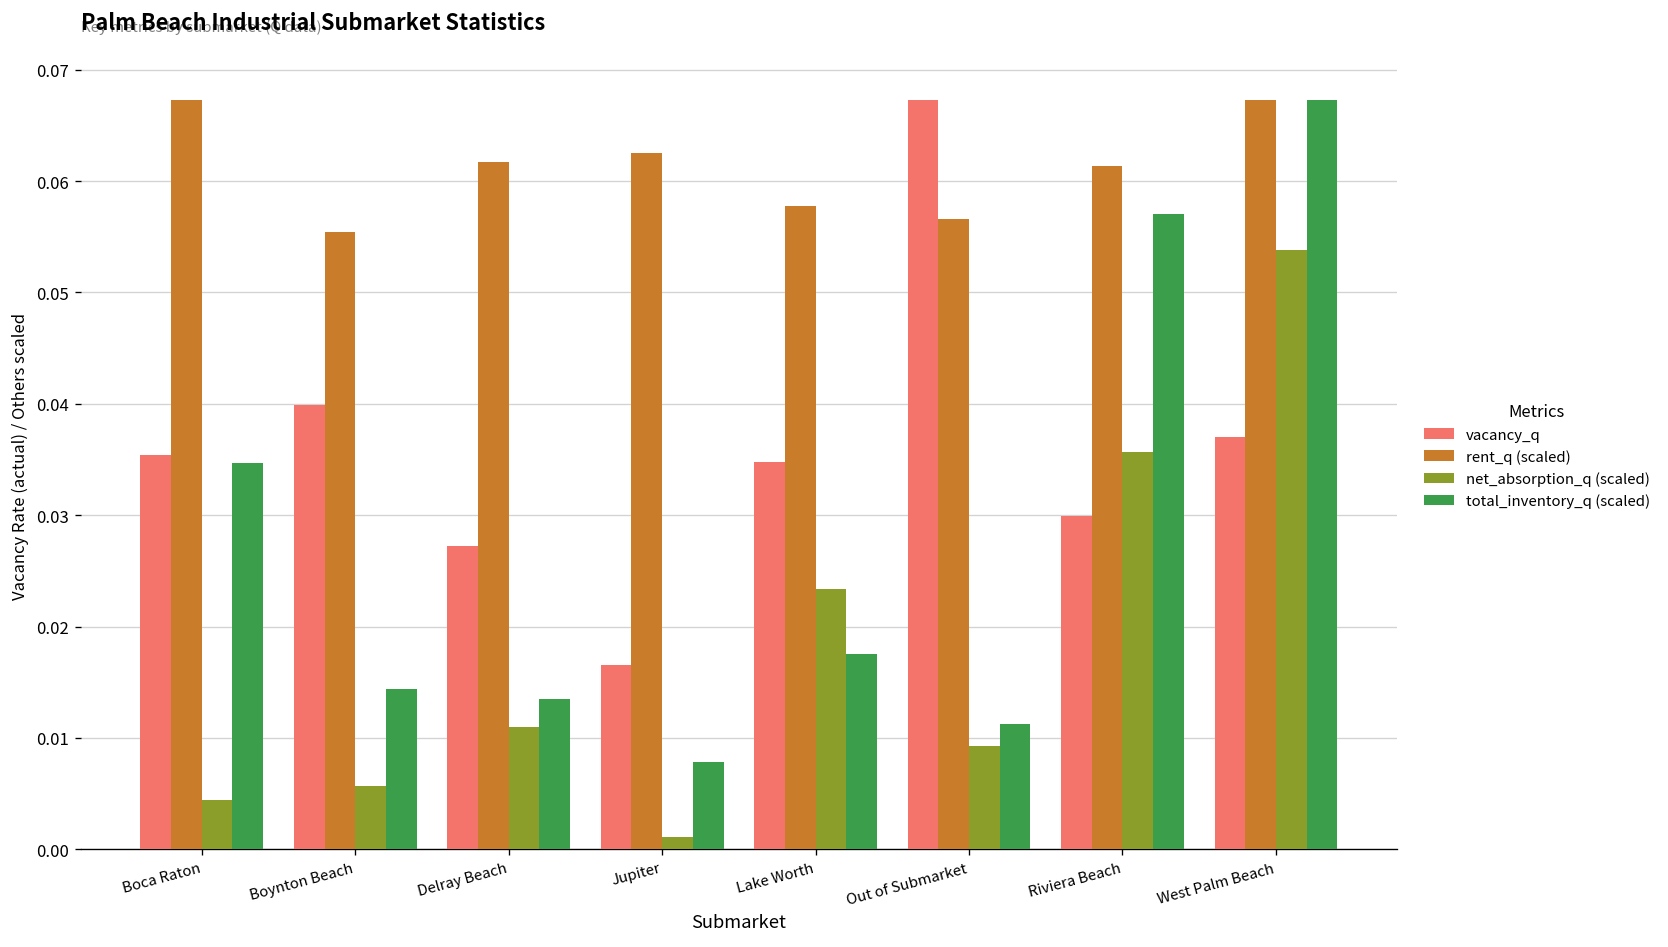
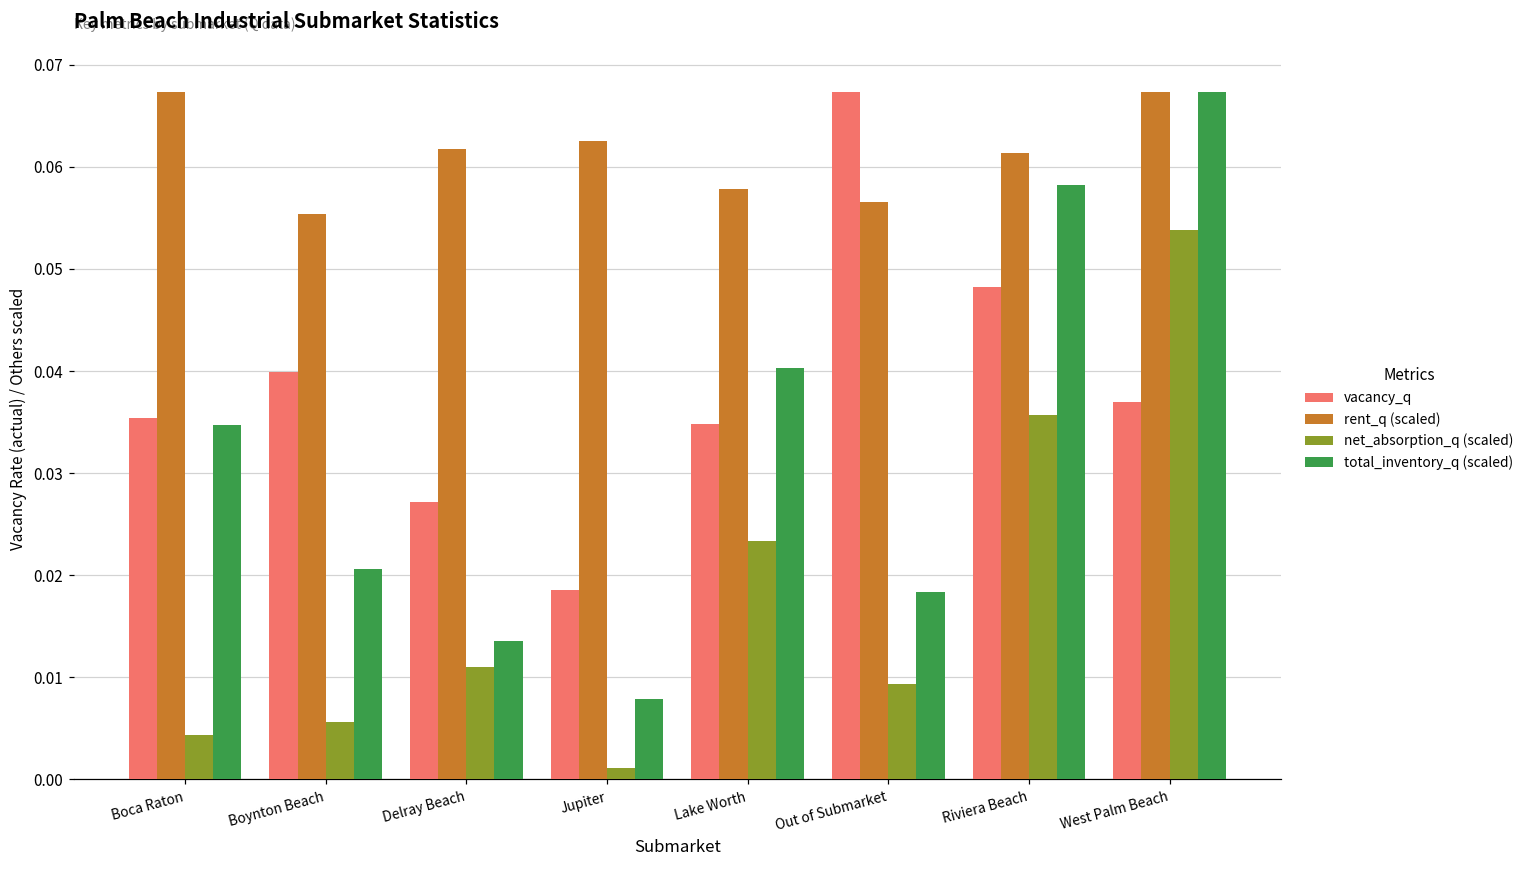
total_inventory_q (scaled), Boynton Beach: 0.014 -> 0.021
vacancy_q, Jupiter: 0.017 -> 0.019
total_inventory_q (scaled), Lake Worth: 0.018 -> 0.040
total_inventory_q (scaled), Out of Submarket: 0.011 -> 0.018
vacancy_q, Riviera Beach: 0.030 -> 0.048
total_inventory_q (scaled), Riviera Beach: 0.057 -> 0.058
